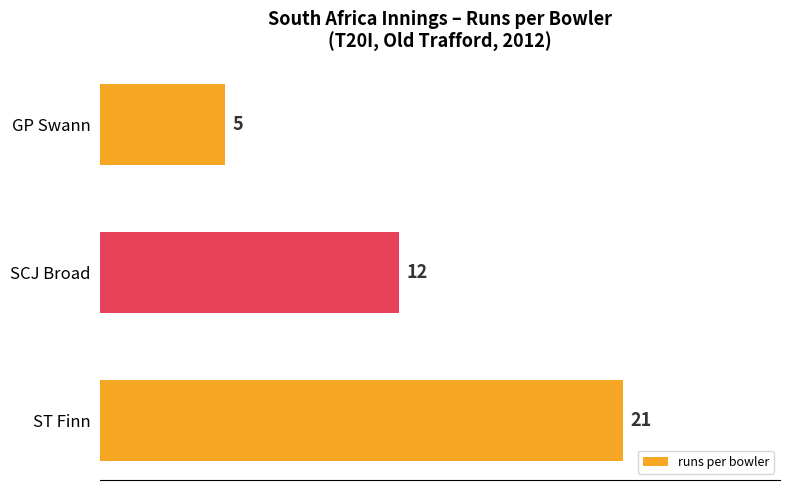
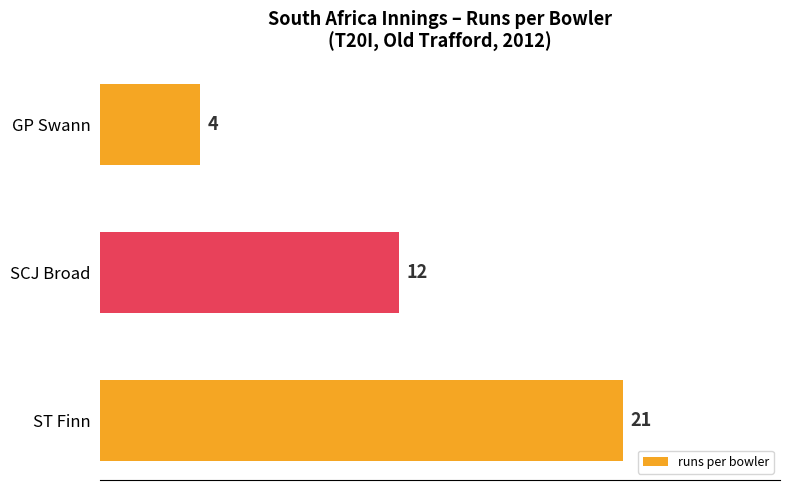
GP Swann: 5 -> 4
